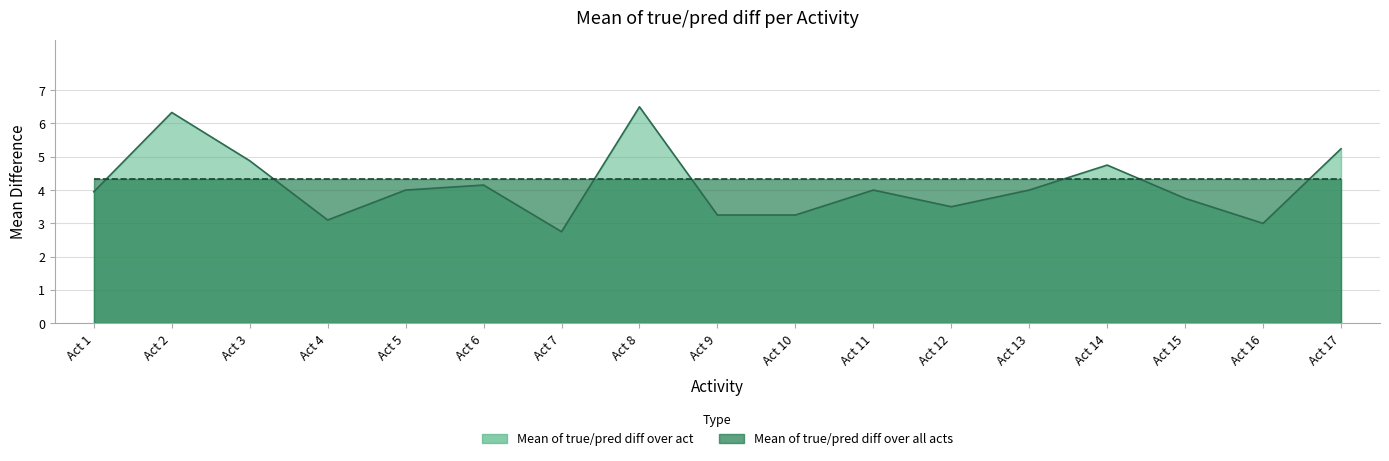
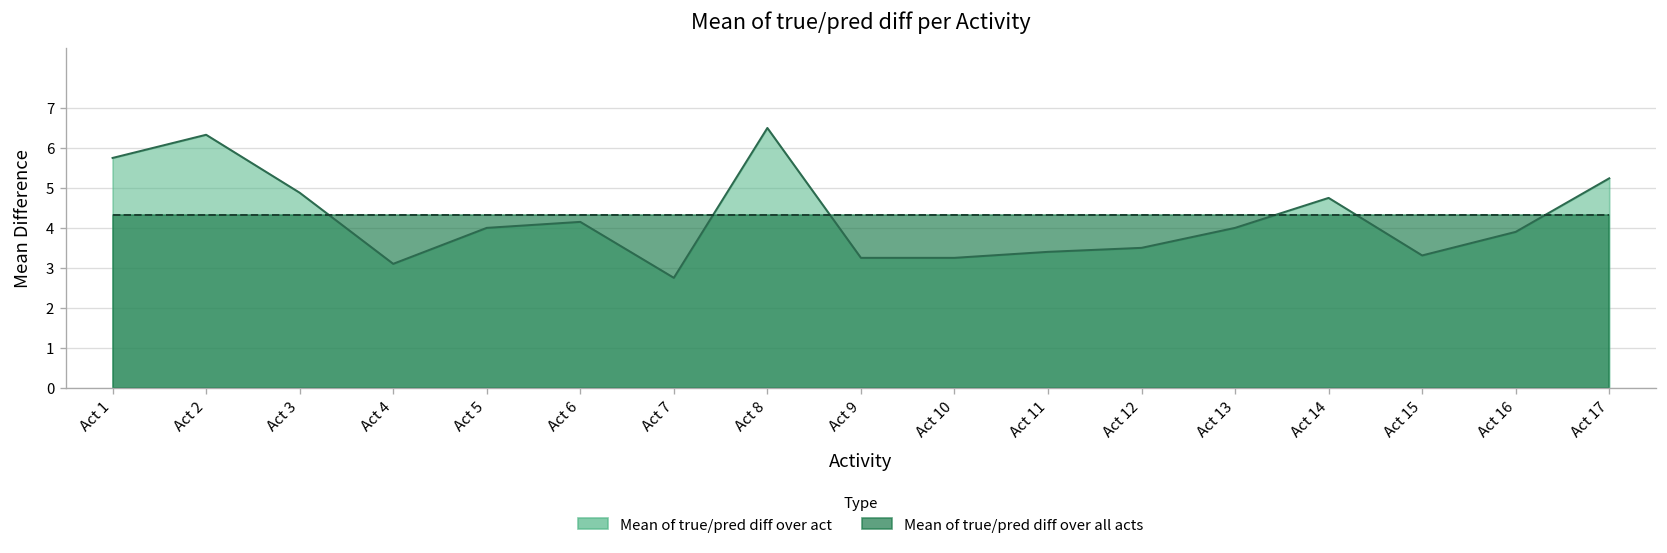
Mean of true/pred diff over act, Act 1: 4.0 -> 5.8
Mean of true/pred diff over act, Act 11: 4.0 -> 3.4
Mean of true/pred diff over act, Act 15: 3.8 -> 3.3
Mean of true/pred diff over act, Act 16: 3.0 -> 3.9
